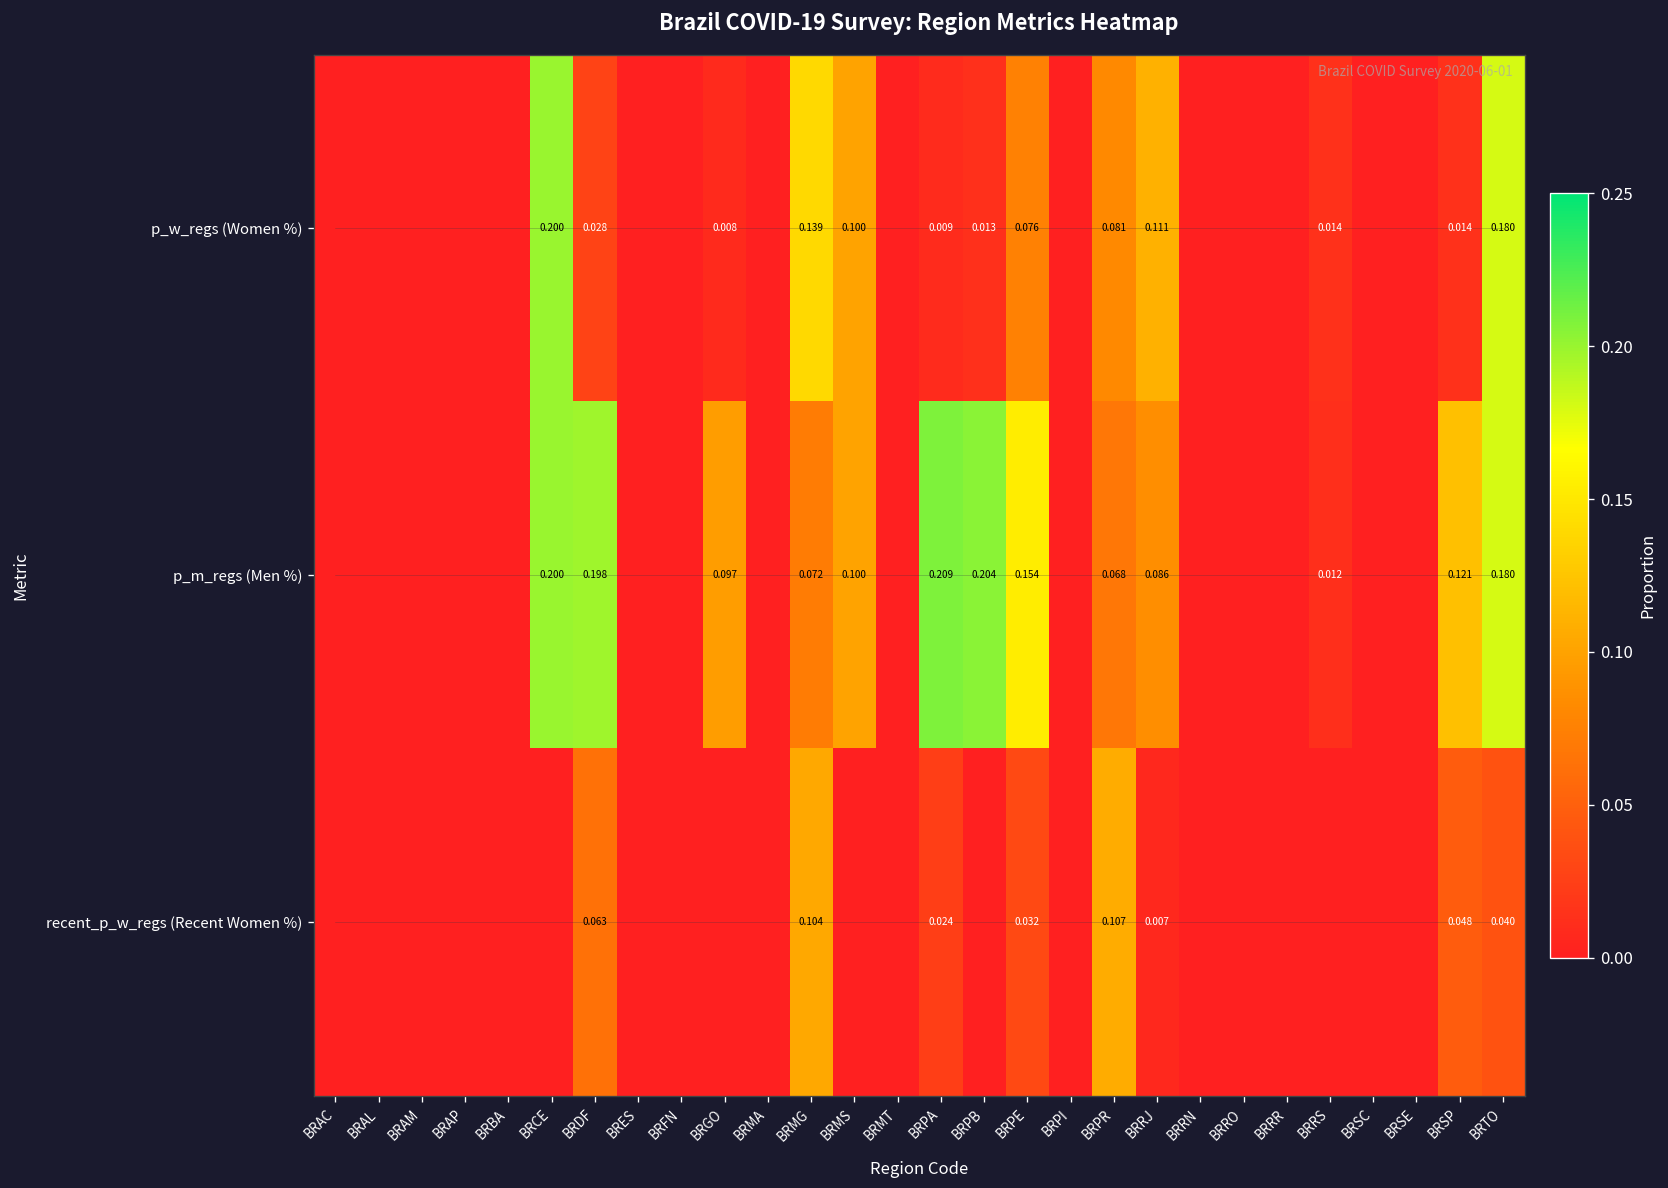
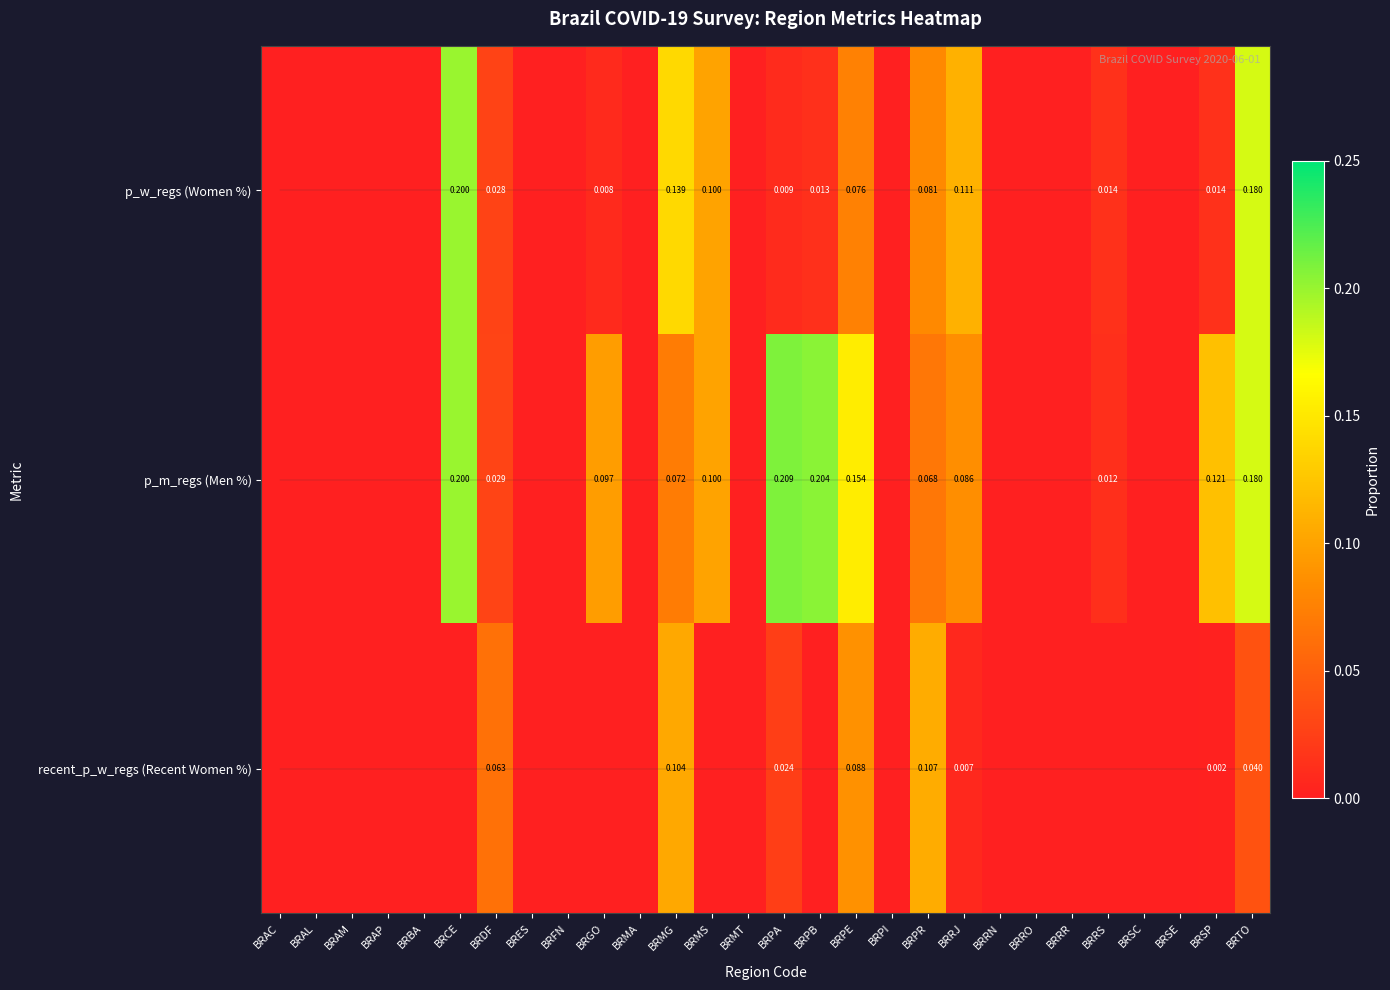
p_m_regs (Men %), BRDF: 0.198 -> 0.029
recent_p_w_regs (Recent Women %), BRPE: 0.032 -> 0.088
recent_p_w_regs (Recent Women %), BRSP: 0.048 -> 0.002
